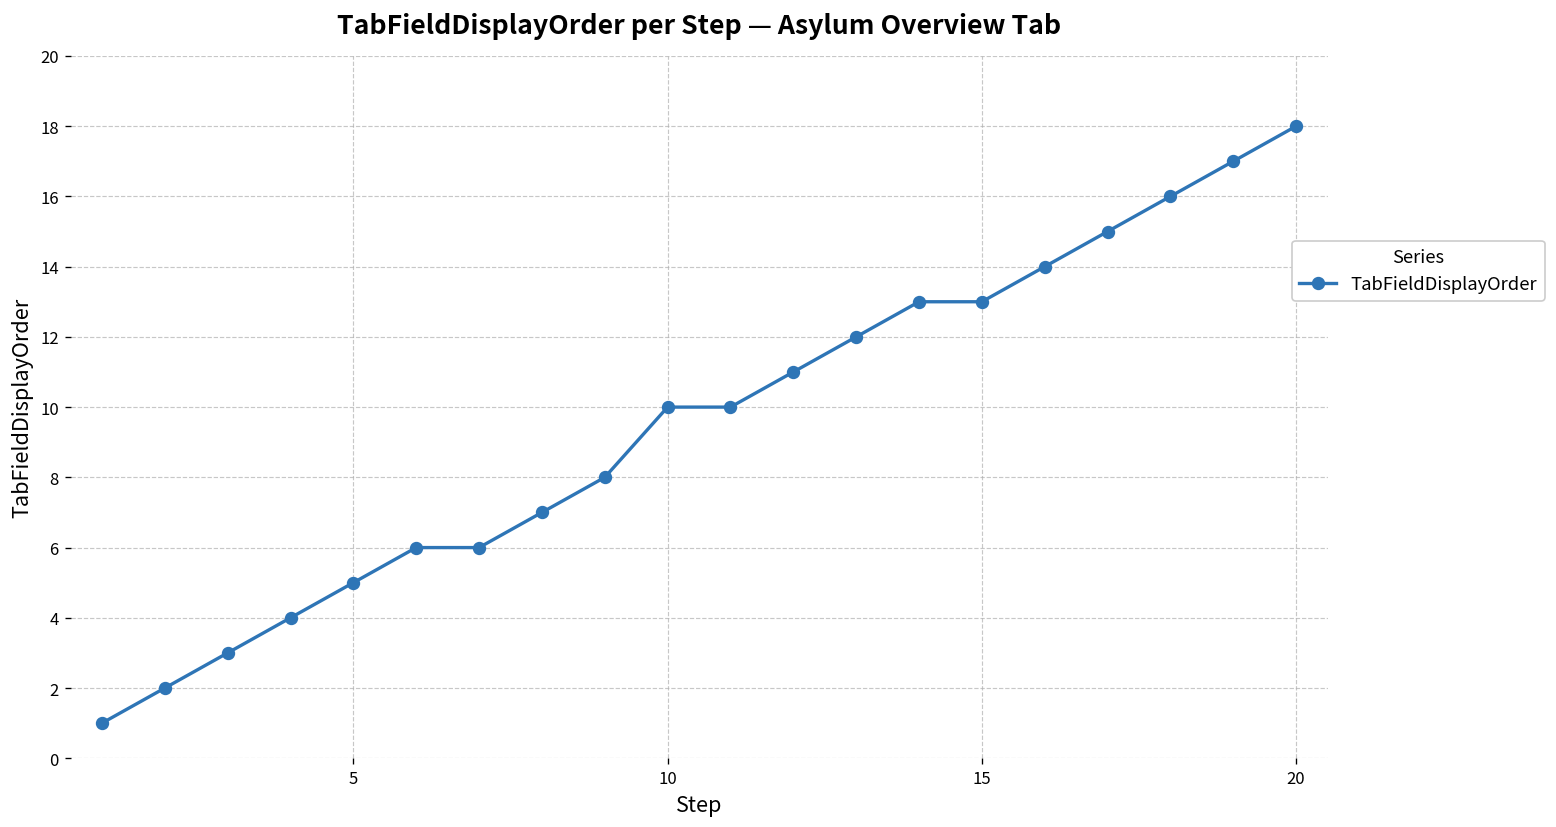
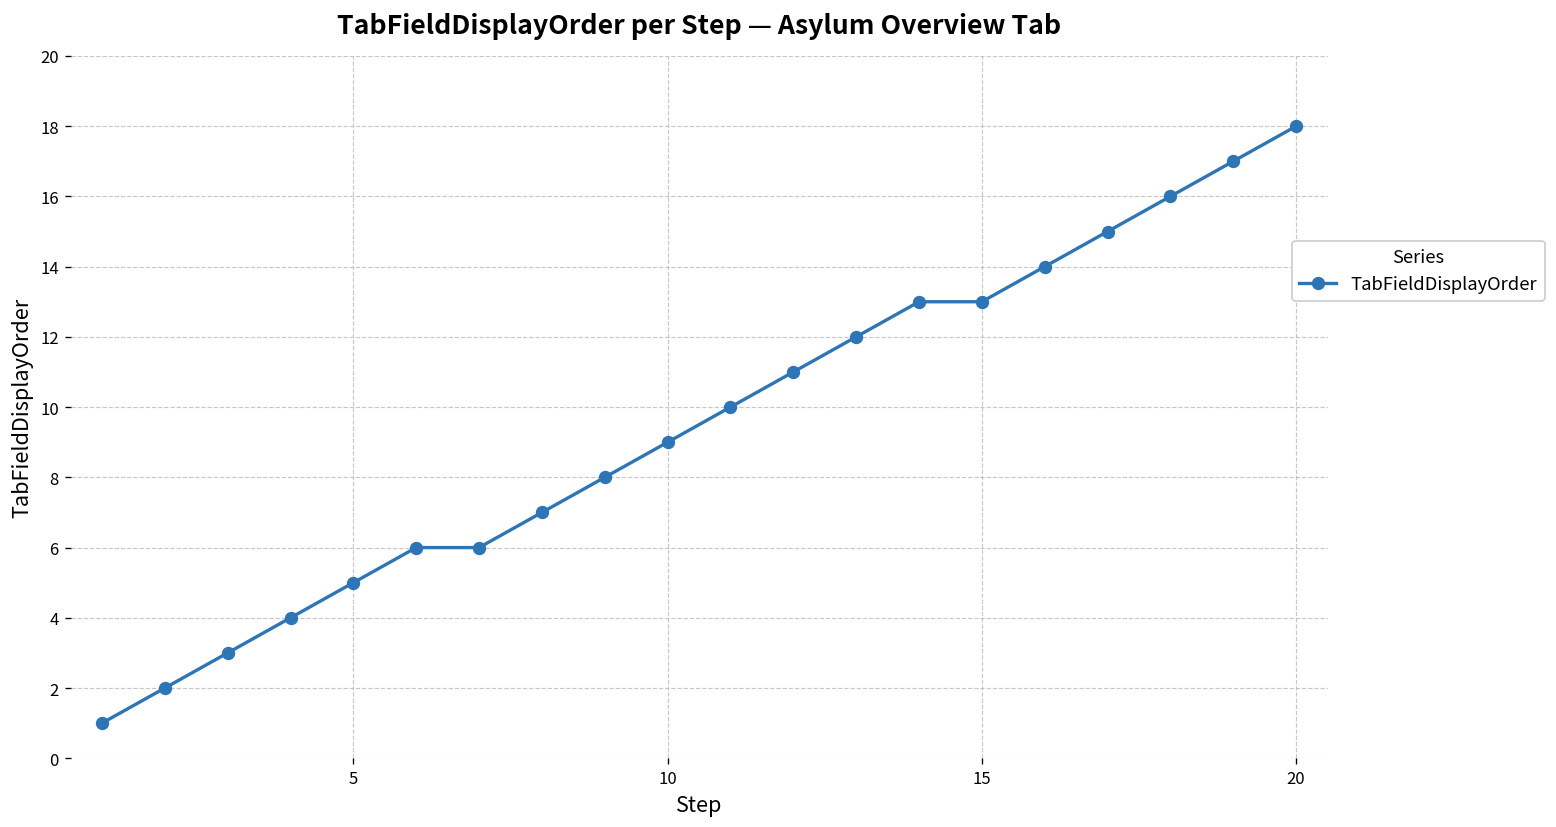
10: 10 -> 9
